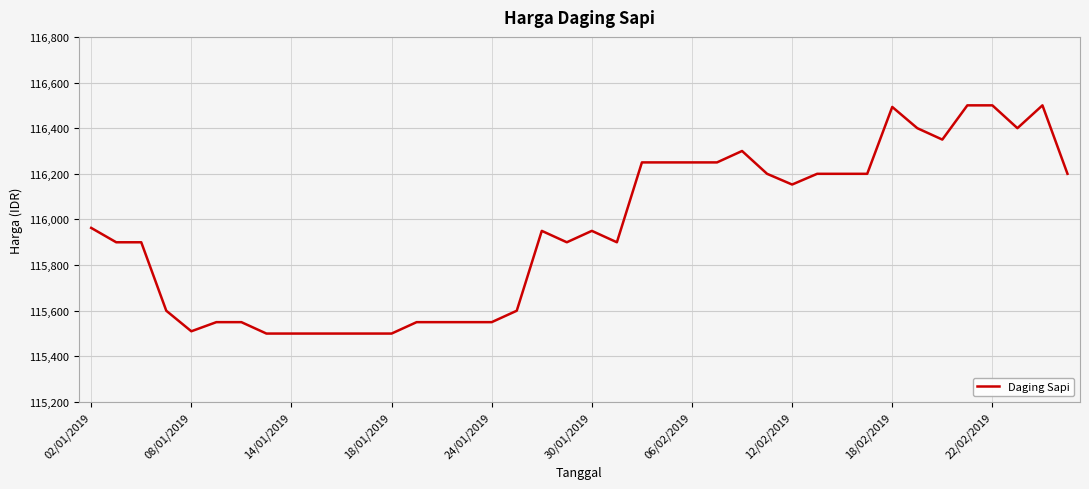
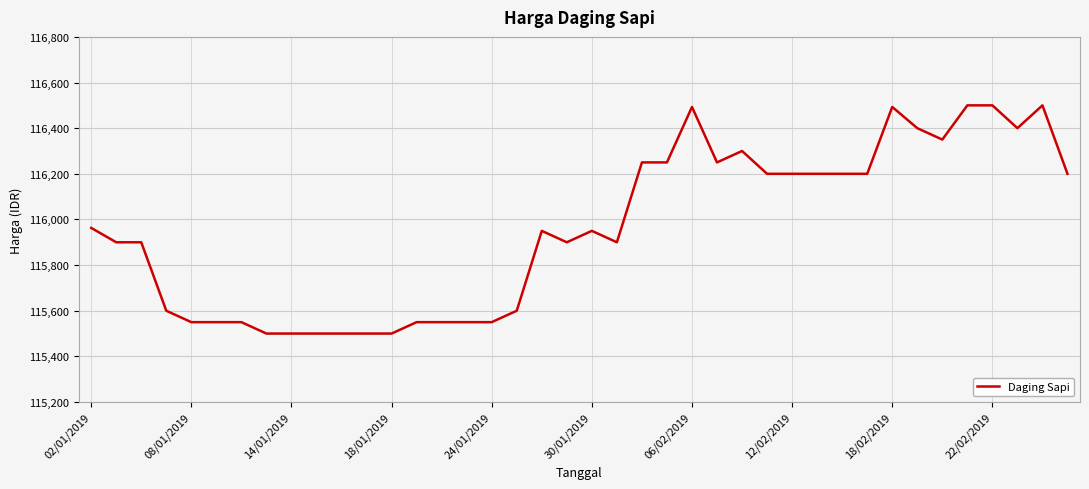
08/01/2019: 115,510 -> 115,550
06/02/2019: 116,250 -> 116,490
12/02/2019: 116,150 -> 116,200
